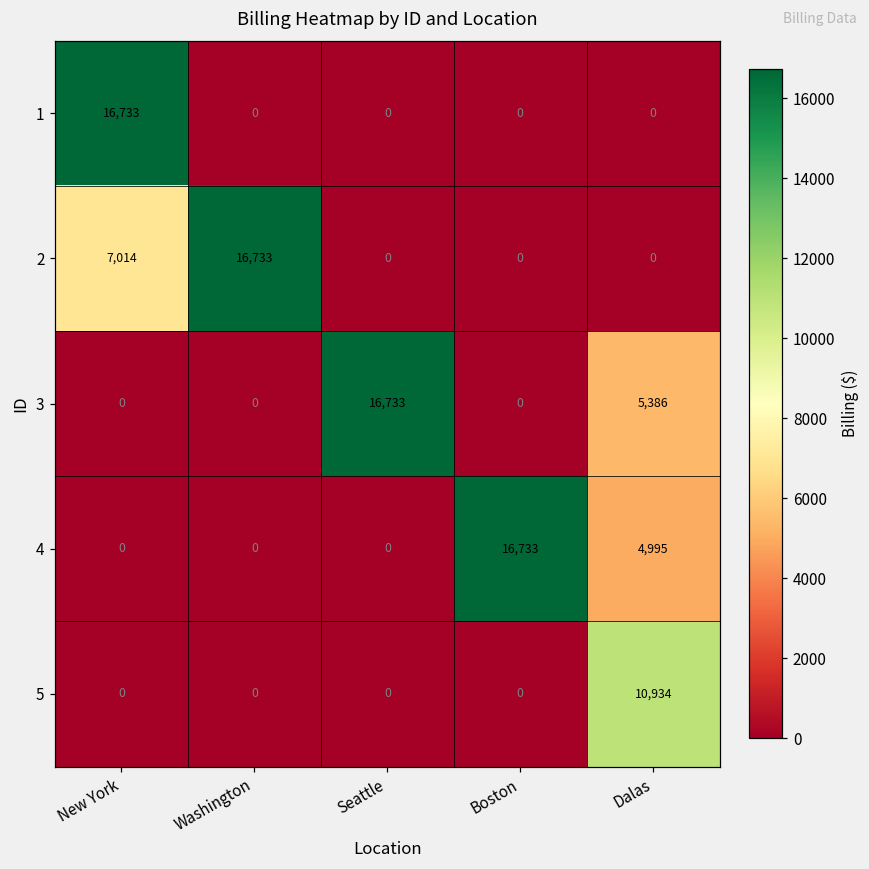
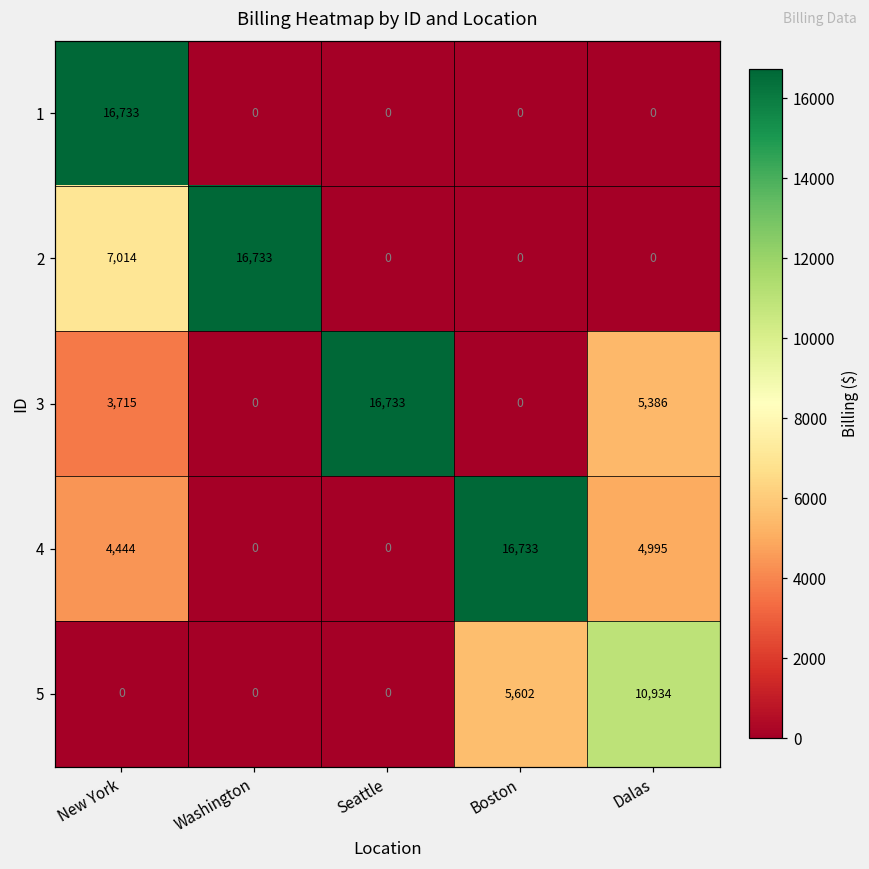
3, New York: 0 -> 3,715
4, New York: 0 -> 4,444
5, Boston: 0 -> 5,602
